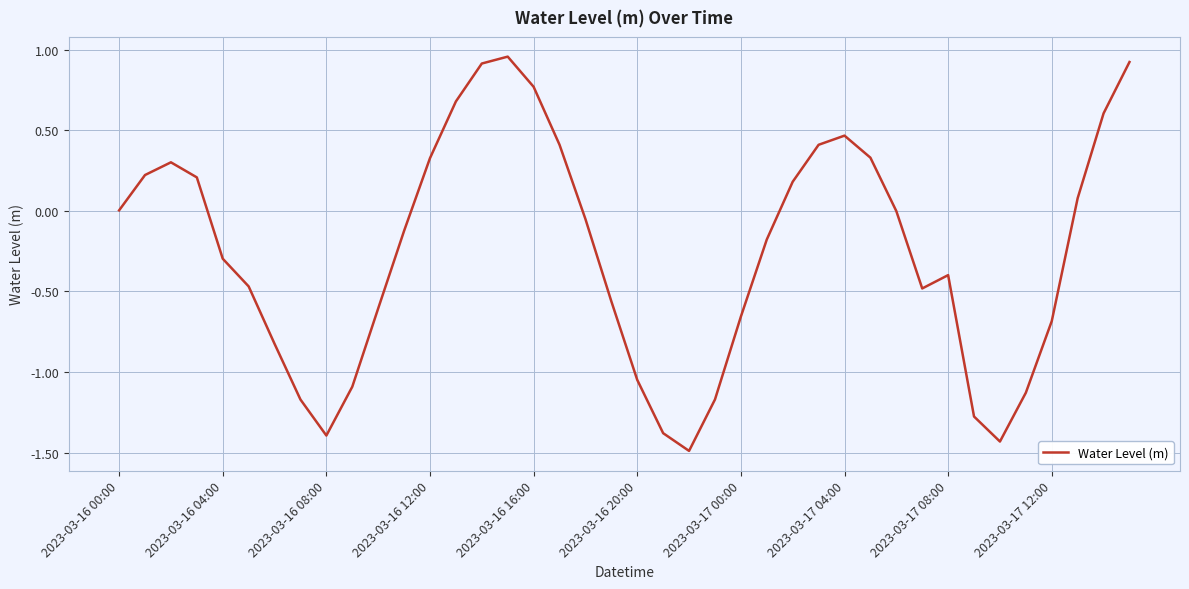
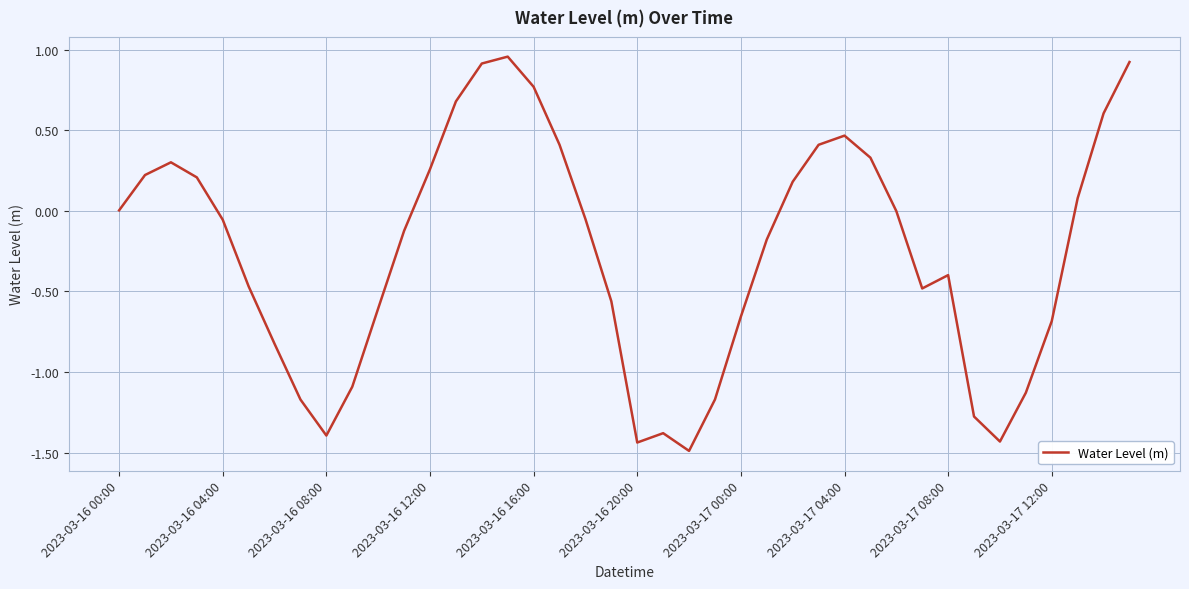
2023-03-16 04:00: -0.30 -> -0.06
2023-03-16 12:00: 0.33 -> 0.26
2023-03-16 20:00: -1.05 -> -1.44
